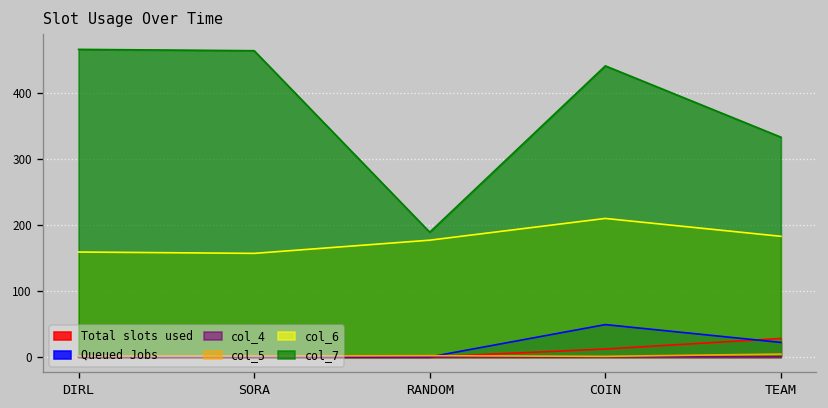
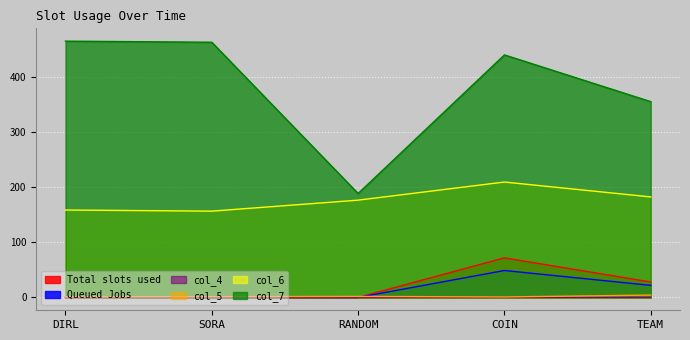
Total slots used, COIN: 10 -> 70
col_7, TEAM: 330 -> 360
